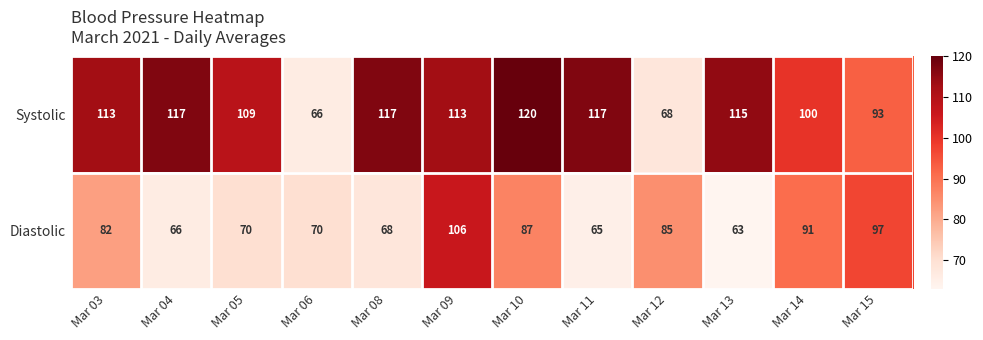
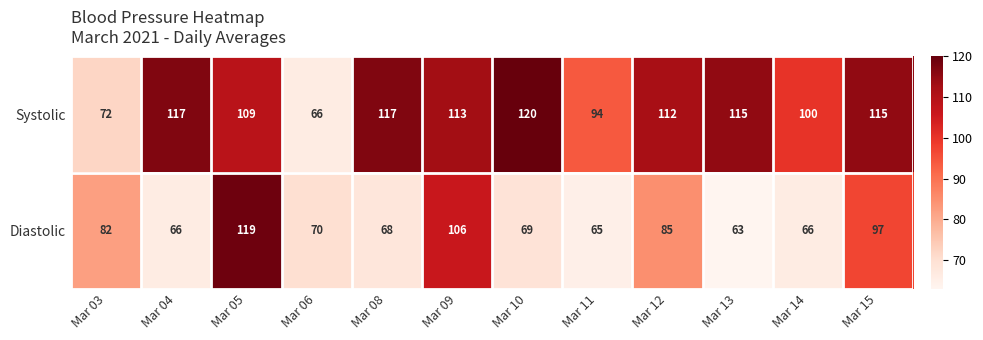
Systolic, Mar 03: 113 -> 72
Systolic, Mar 11: 117 -> 94
Systolic, Mar 12: 68 -> 112
Systolic, Mar 15: 93 -> 115
Diastolic, Mar 05: 70 -> 119
Diastolic, Mar 10: 87 -> 69
Diastolic, Mar 14: 91 -> 66
